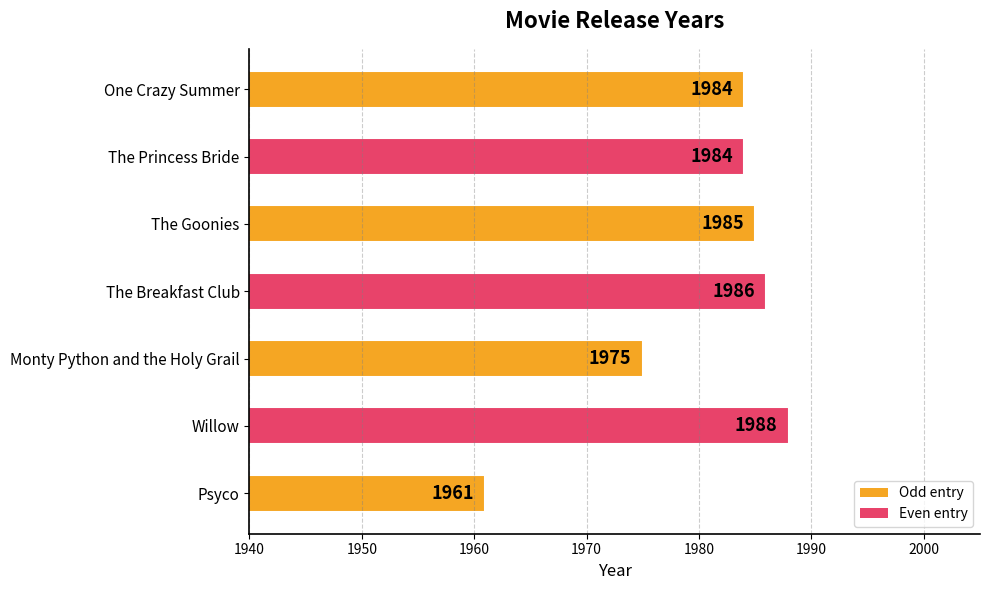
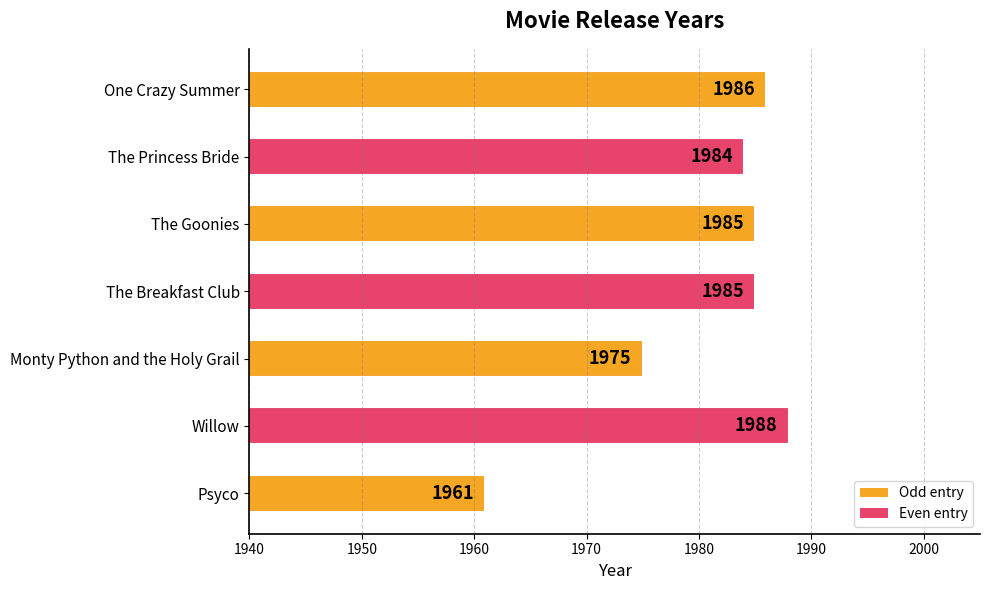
One Crazy Summer: 1984 -> 1986
The Breakfast Club: 1986 -> 1985
